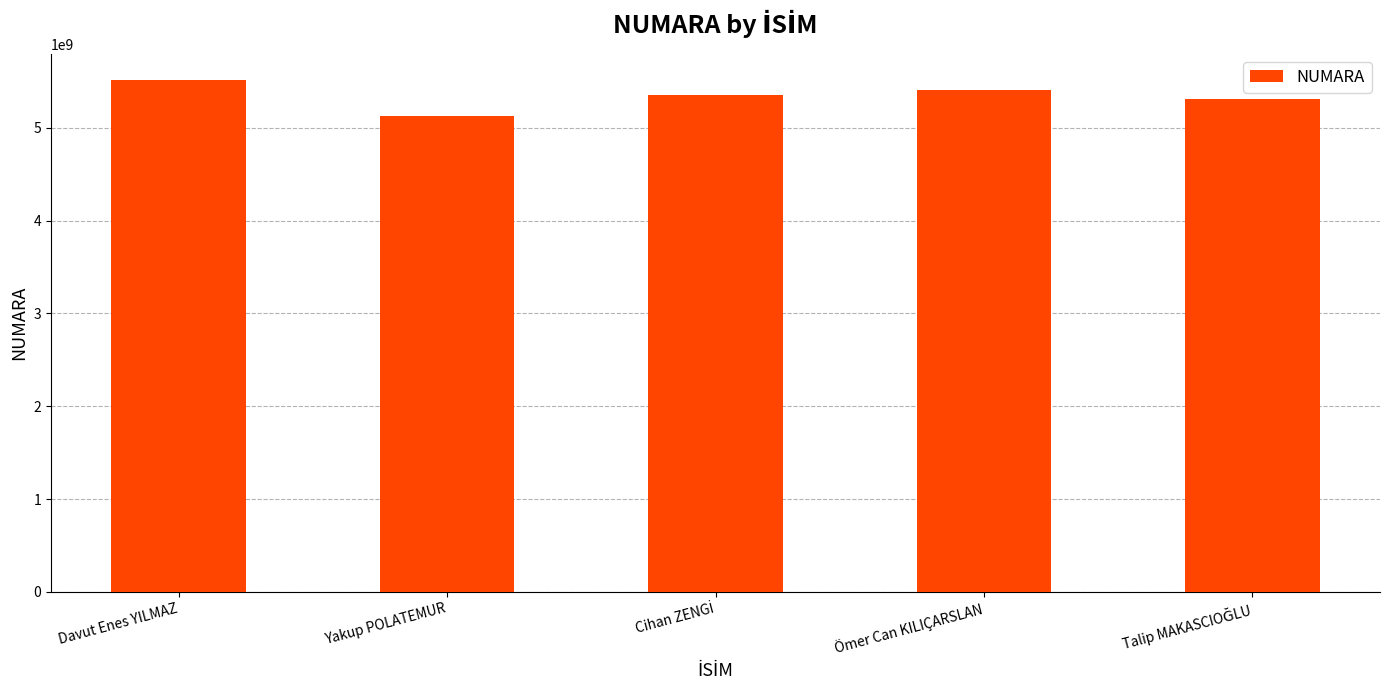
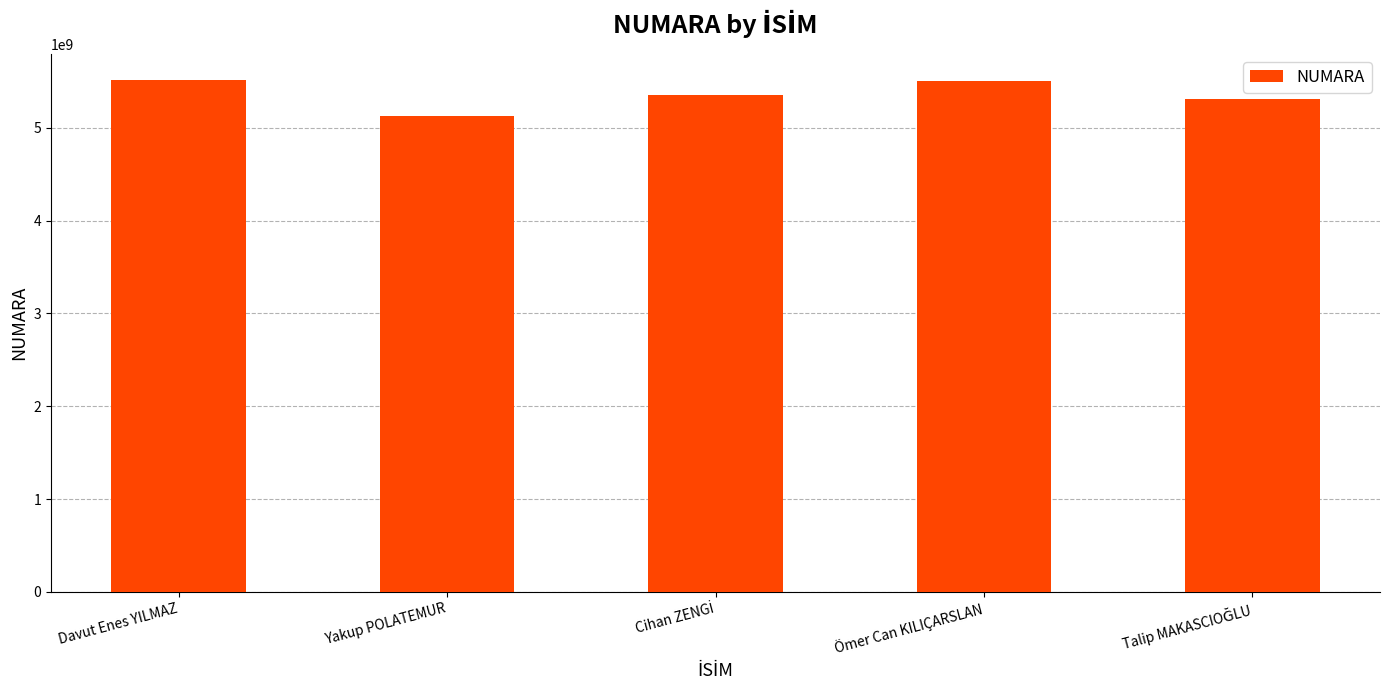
Ömer Can KILIÇARSLAN: 5400000000 -> 5500000000
